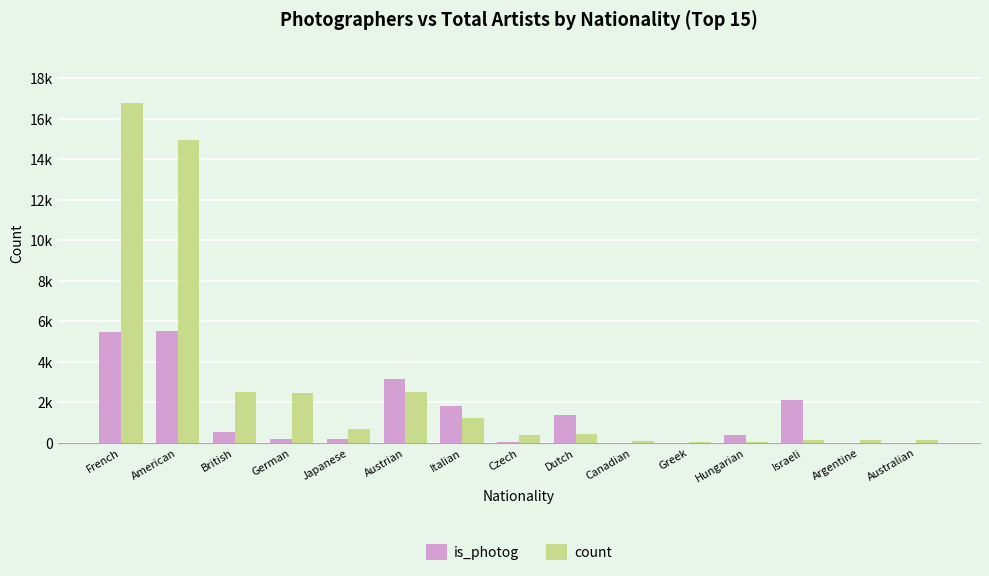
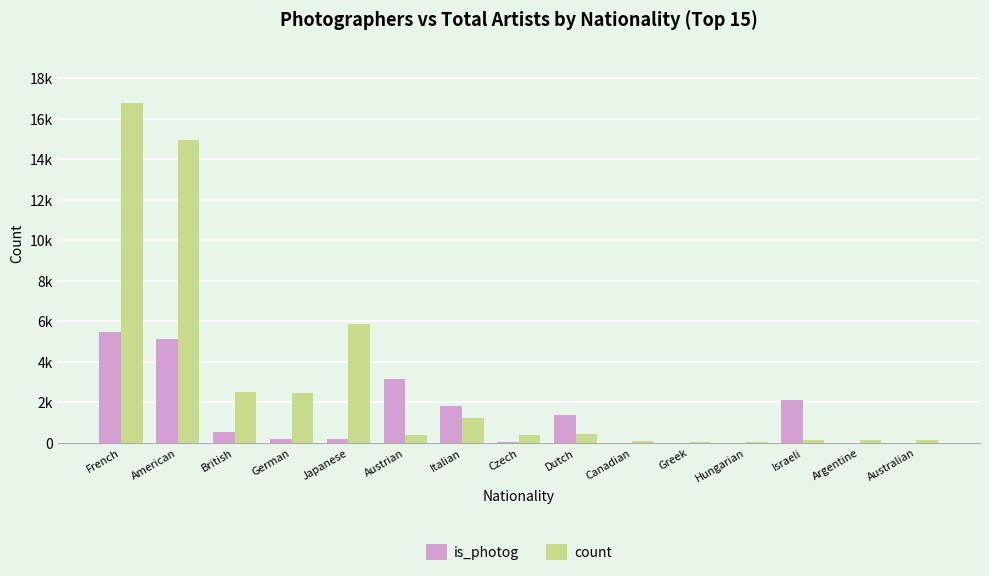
is_photog, American: 5500 -> 5100
count, Japanese: 700 -> 5900
count, Austrian: 2500 -> 400
is_photog, Hungarian: 400 -> 0
